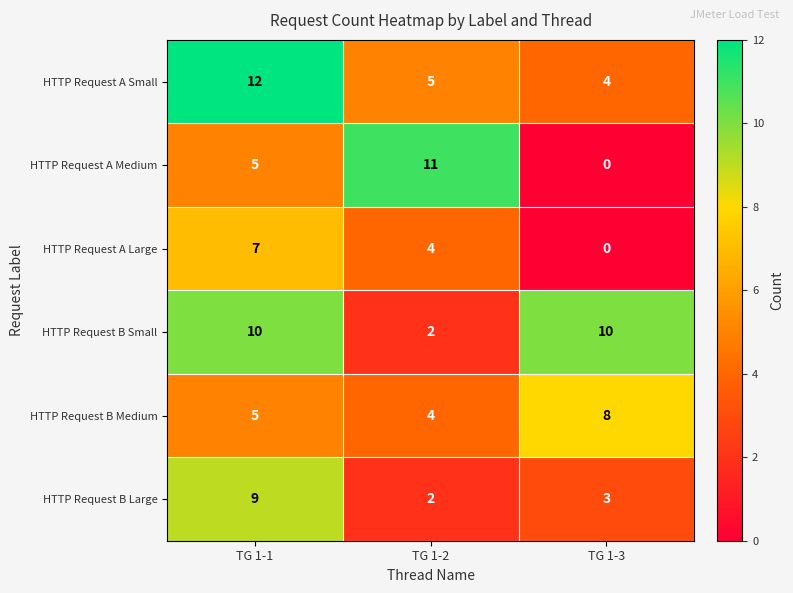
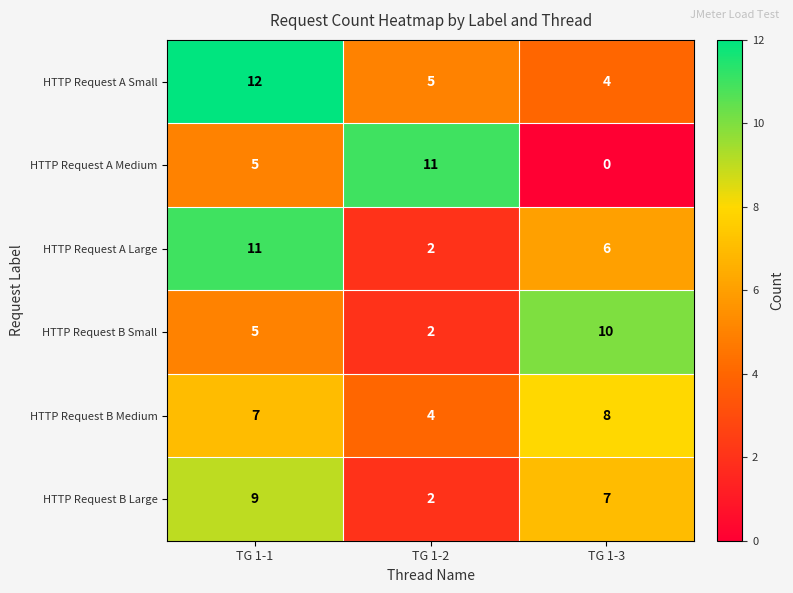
HTTP Request A Large, TG 1-1: 7 -> 11
HTTP Request A Large, TG 1-2: 4 -> 2
HTTP Request A Large, TG 1-3: 0 -> 6
HTTP Request B Small, TG 1-1: 10 -> 5
HTTP Request B Medium, TG 1-1: 5 -> 7
HTTP Request B Large, TG 1-3: 3 -> 7
